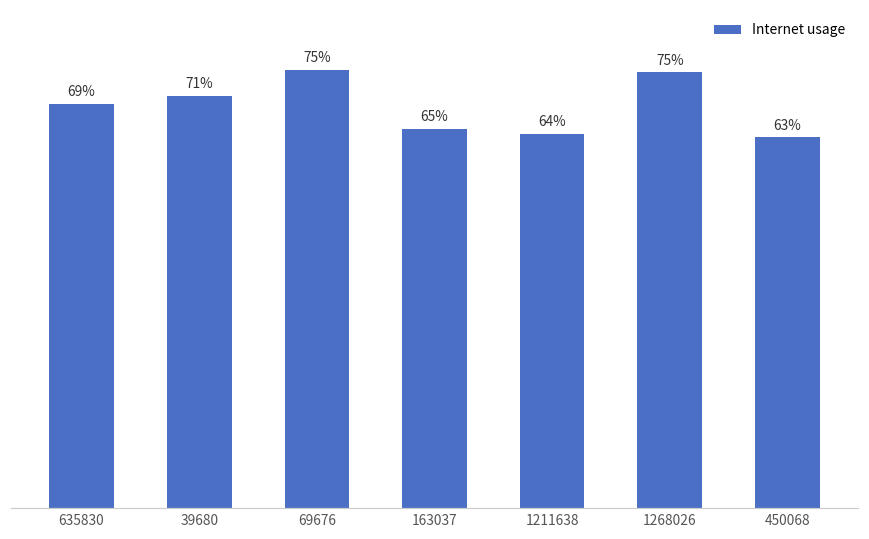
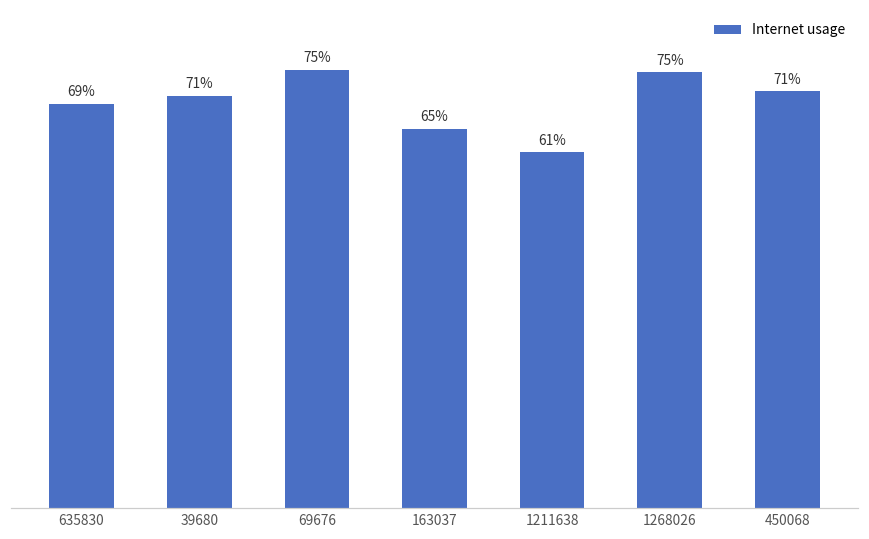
1211638: 64% -> 61%
450068: 63% -> 71%
